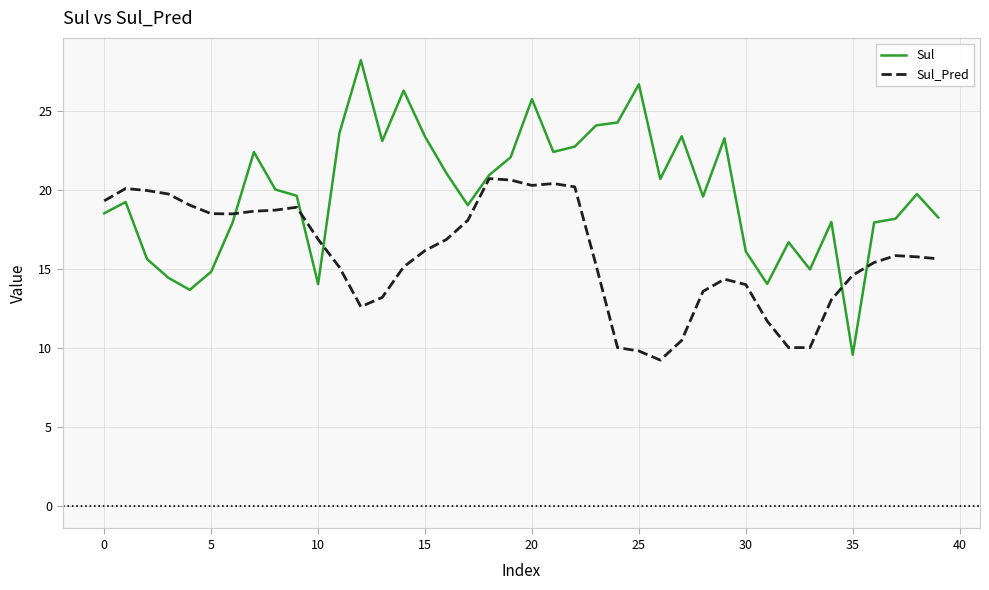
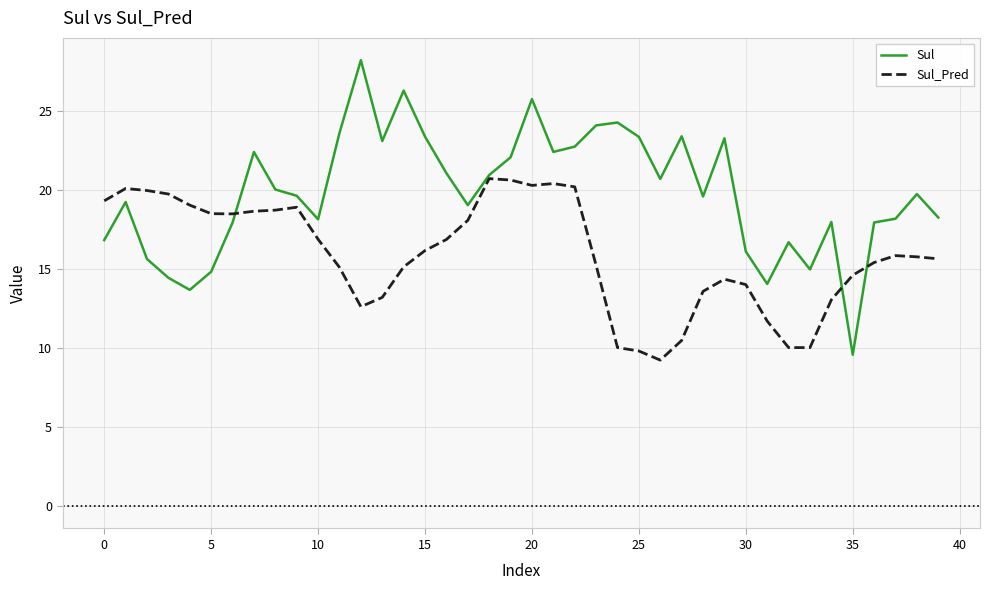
Sul, 0: 18.5 -> 16.8
Sul, 10: 14.0 -> 18.1
Sul, 25: 26.7 -> 23.3
